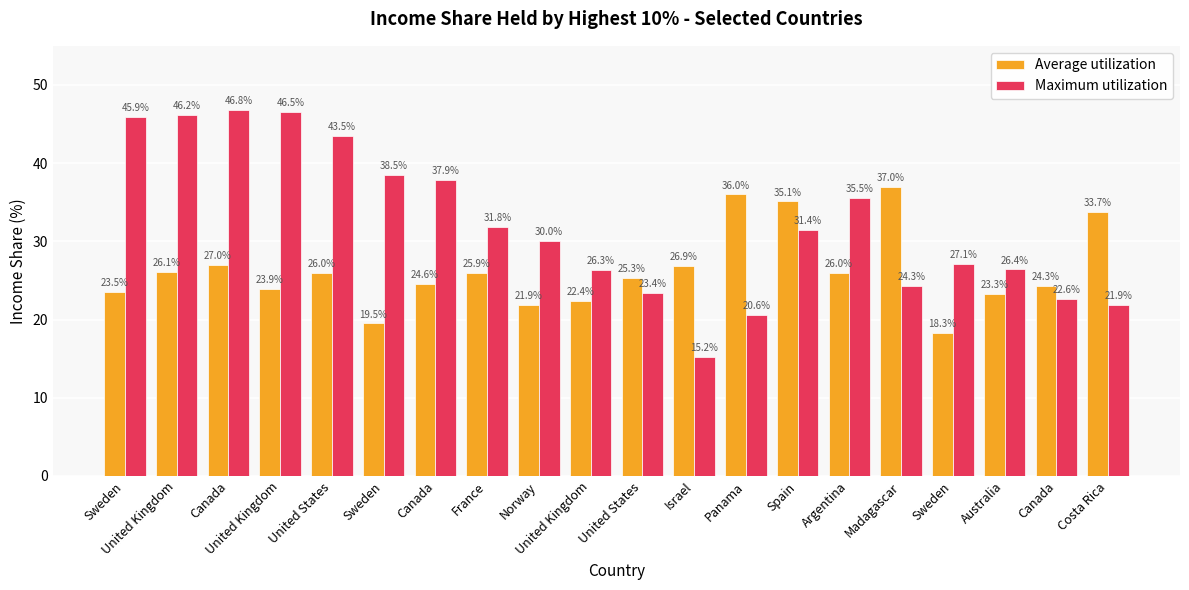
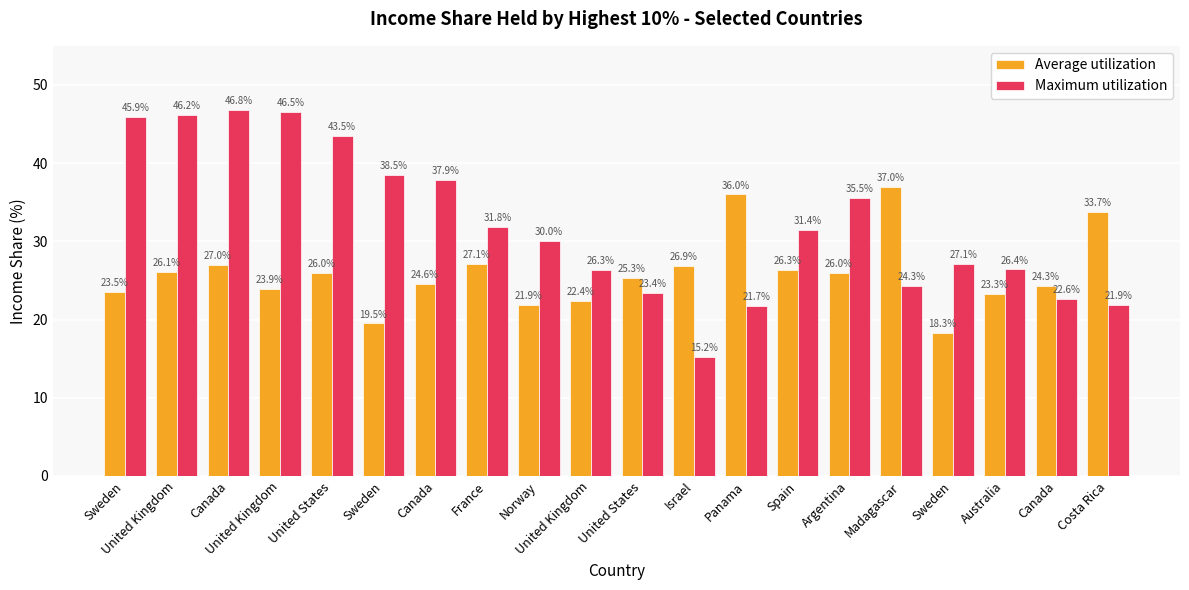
Average utilization, France: 25.9% -> 27.1%
Maximum utilization, Panama: 20.6% -> 21.7%
Average utilization, Spain: 35.1% -> 26.3%
